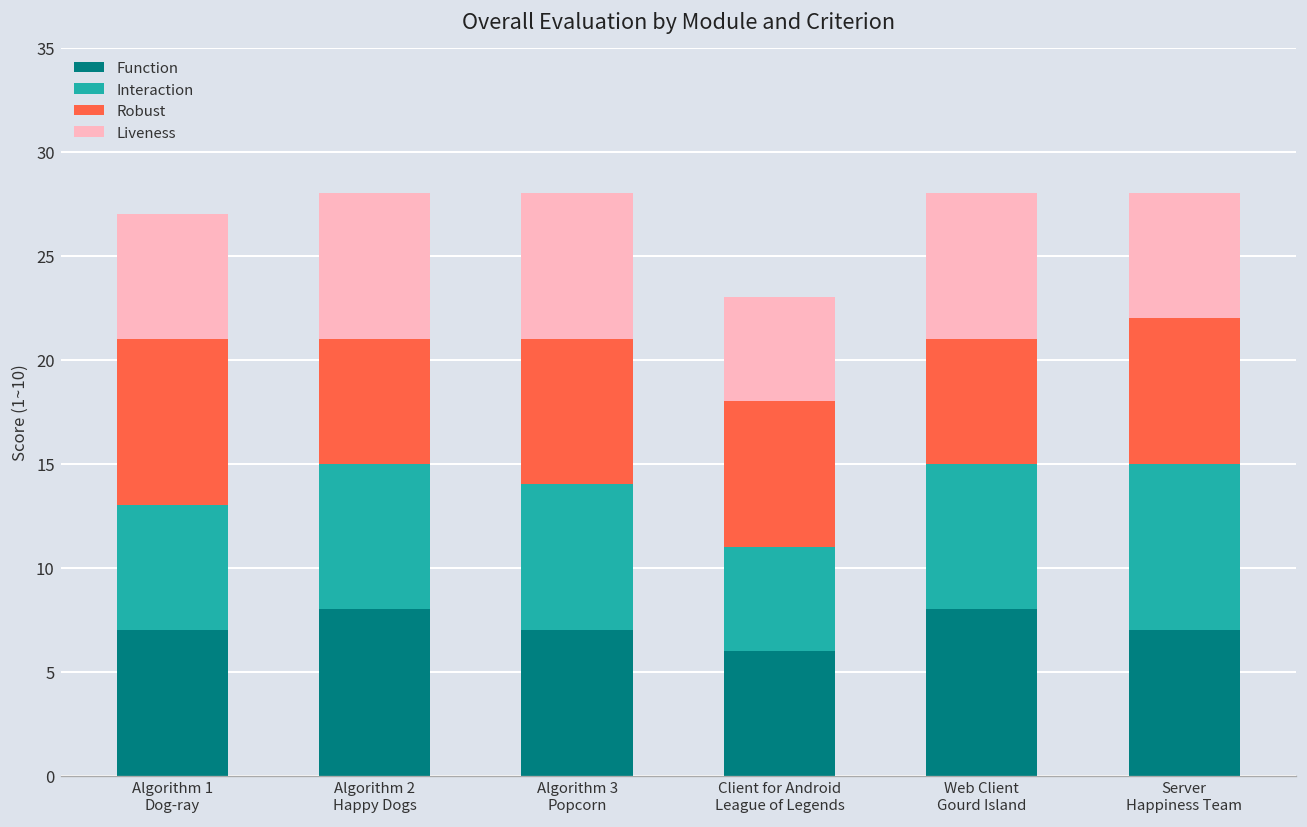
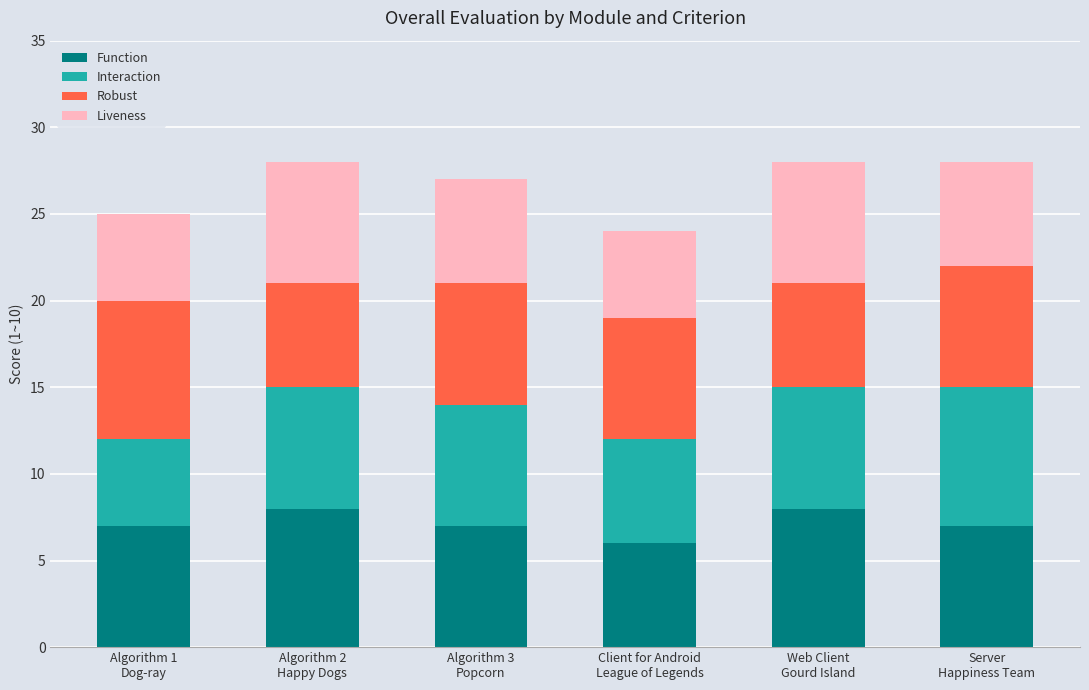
Interaction, Algorithm 1 Dog-ray: 6 -> 5
Liveness, Algorithm 1 Dog-ray: 6 -> 5
Liveness, Algorithm 3 Popcorn: 7 -> 6
Interaction, Client for Android League of Legends: 5 -> 6
